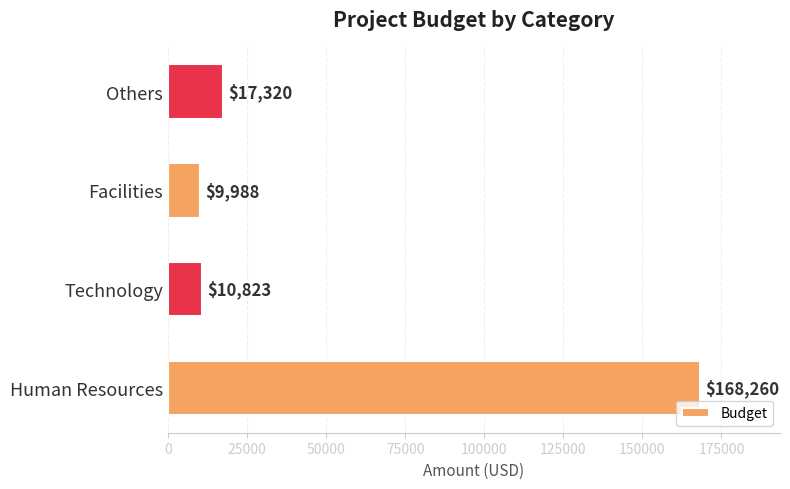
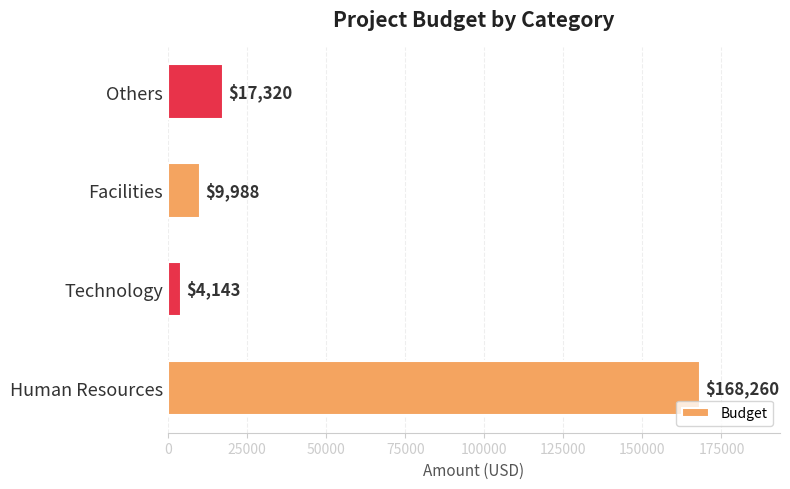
Technology: $10,823 -> $4,143
